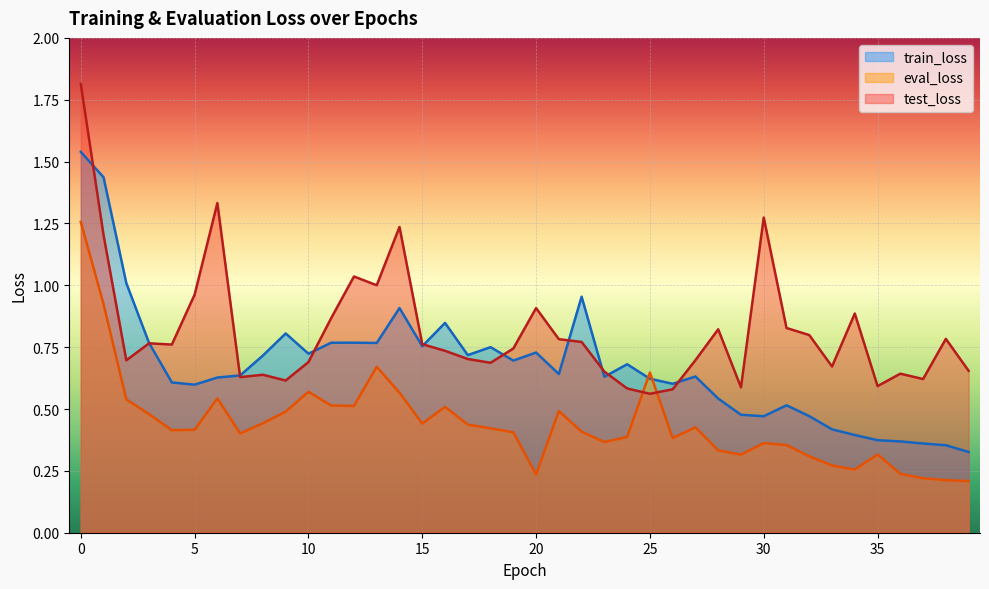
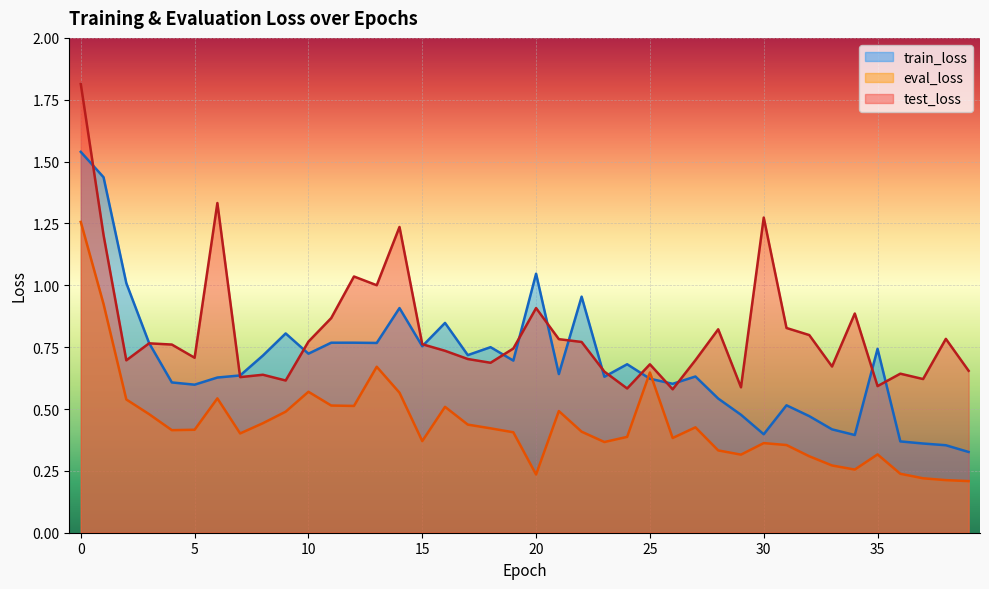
test_loss, 5: 0.96 -> 0.71
test_loss, 10: 0.69 -> 0.77
eval_loss, 15: 0.44 -> 0.37
train_loss, 20: 0.73 -> 1.05
test_loss, 25: 0.56 -> 0.68
train_loss, 30: 0.47 -> 0.40
train_loss, 35: 0.37 -> 0.74
